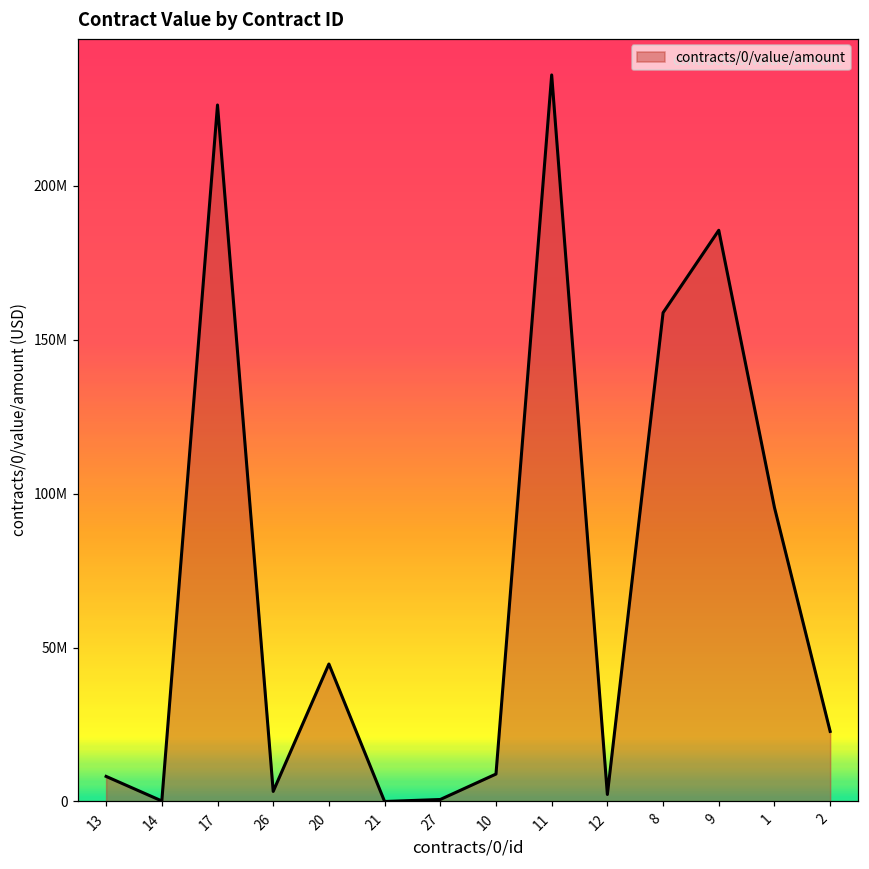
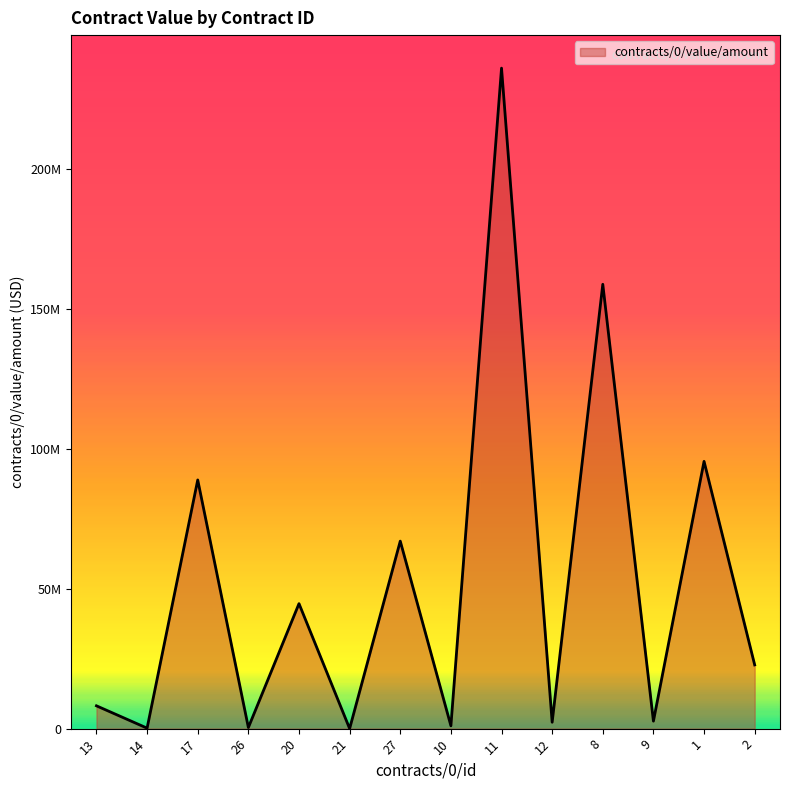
17: 226000000 -> 89000000
26: 3000000 -> 0
27: 1000000 -> 67000000
10: 9000000 -> 1000000
9: 186000000 -> 3000000
